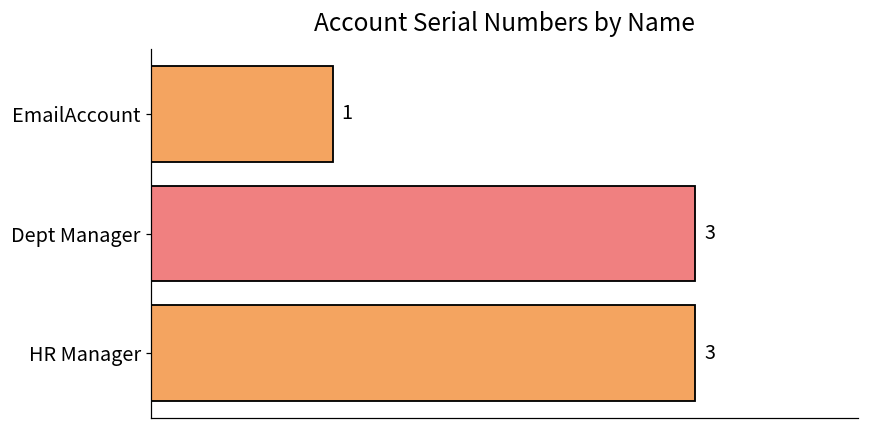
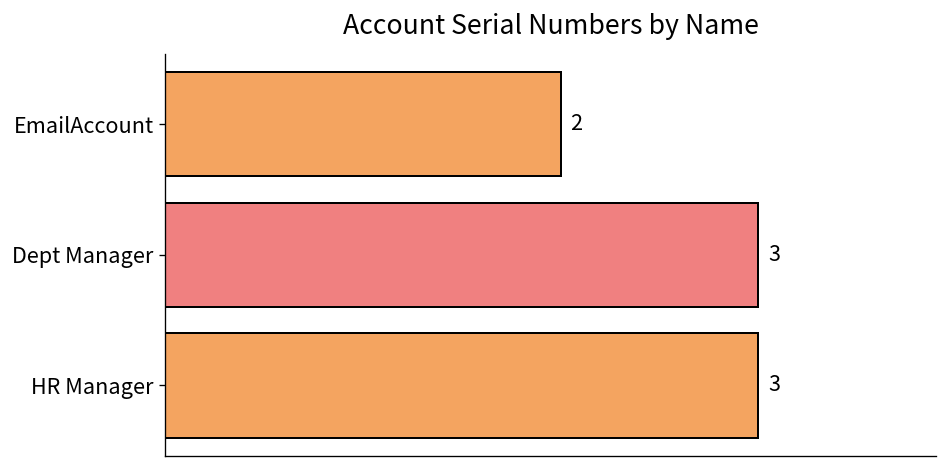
EmailAccount: 1 -> 2
